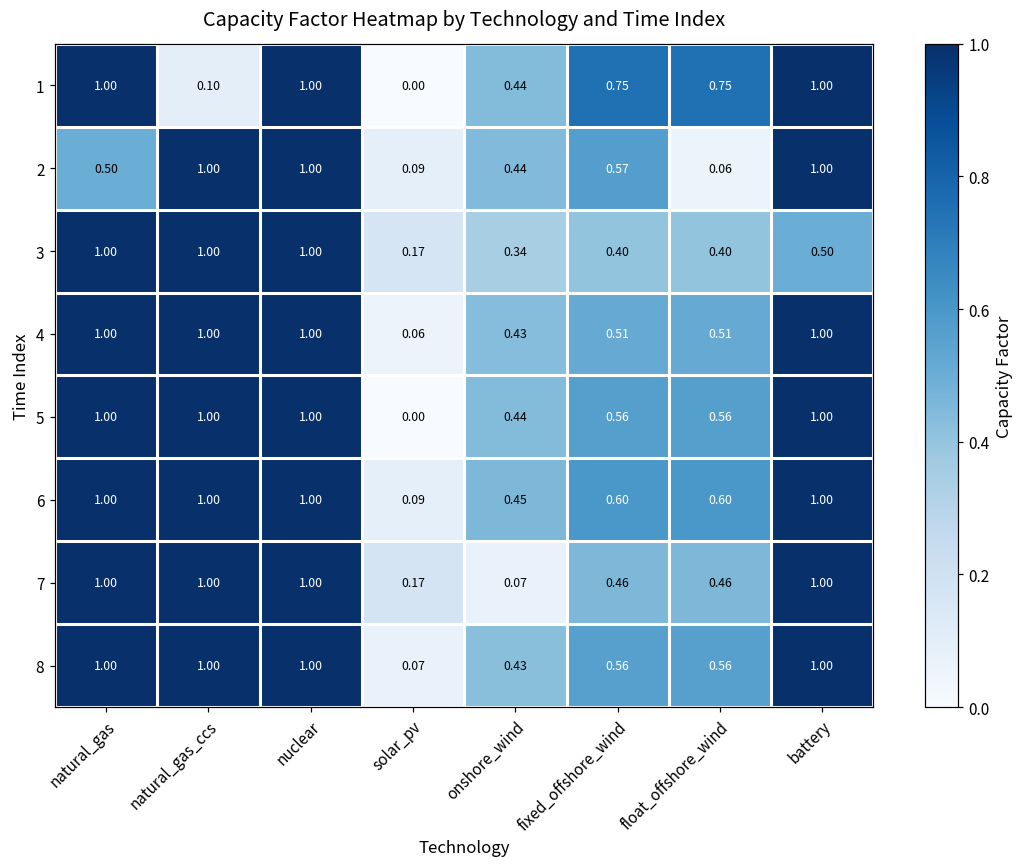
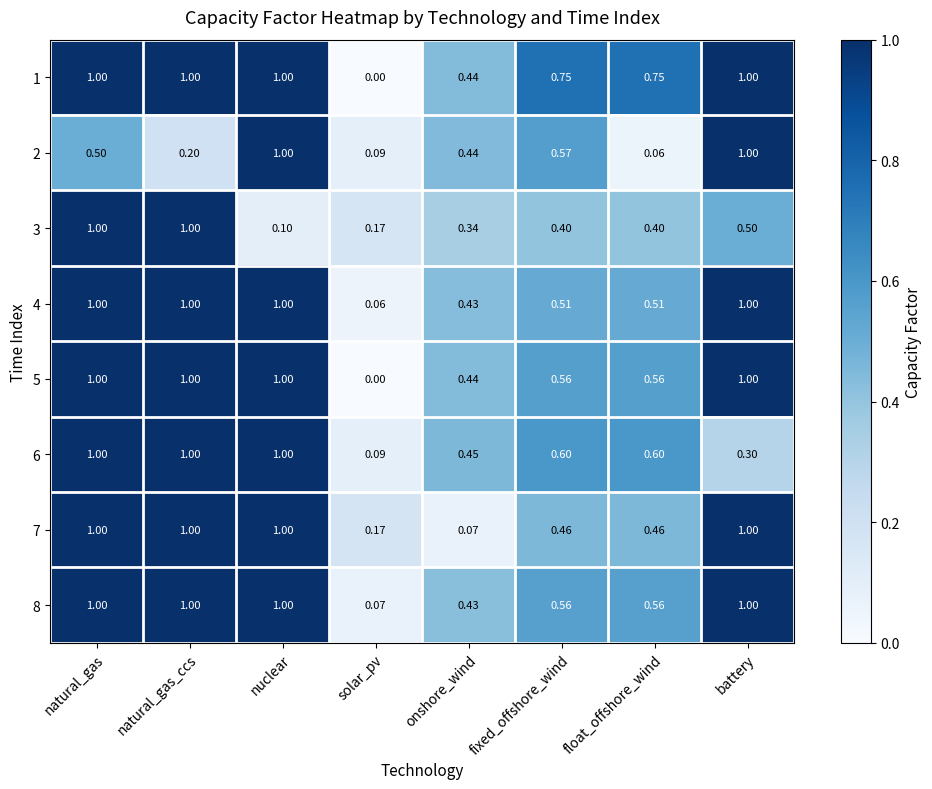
1, natural_gas_ccs: 0.10 -> 1.00
2, natural_gas_ccs: 1.00 -> 0.20
3, nuclear: 1.00 -> 0.10
6, battery: 1.00 -> 0.30
